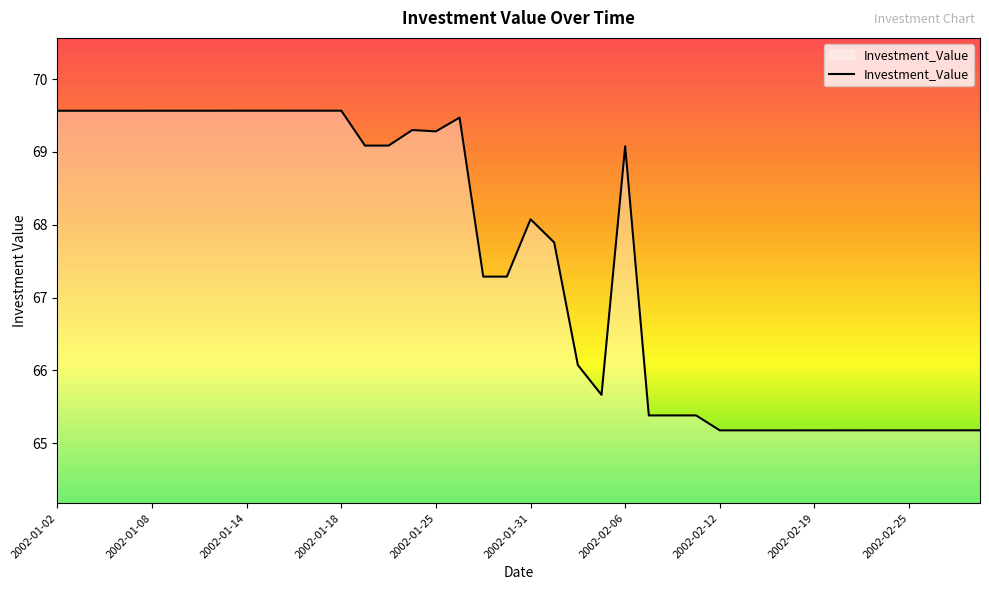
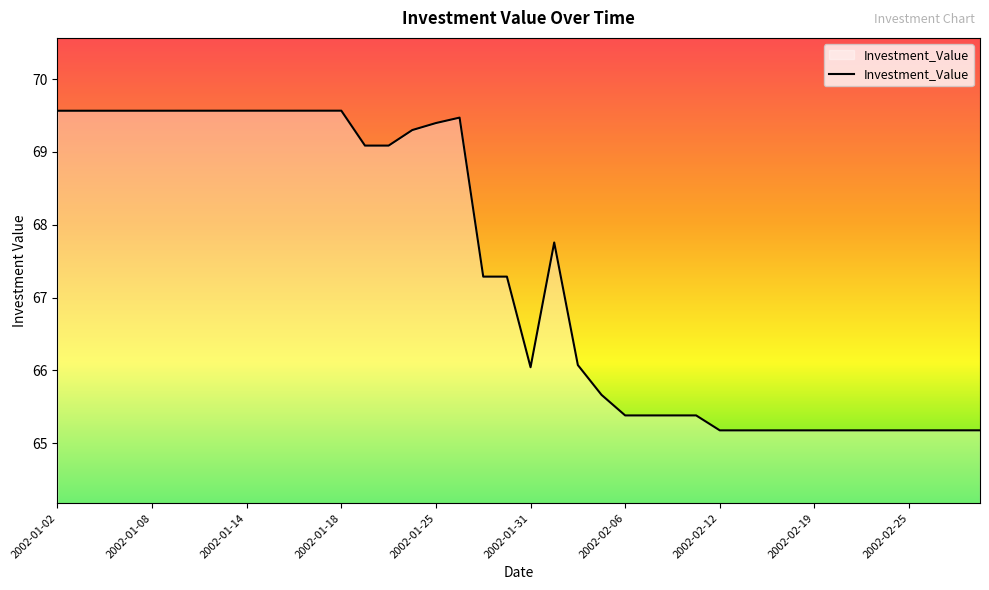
2002-01-25: 69.3 -> 69.4
2002-01-31: 68.1 -> 66.0
2002-02-06: 69.1 -> 65.4
